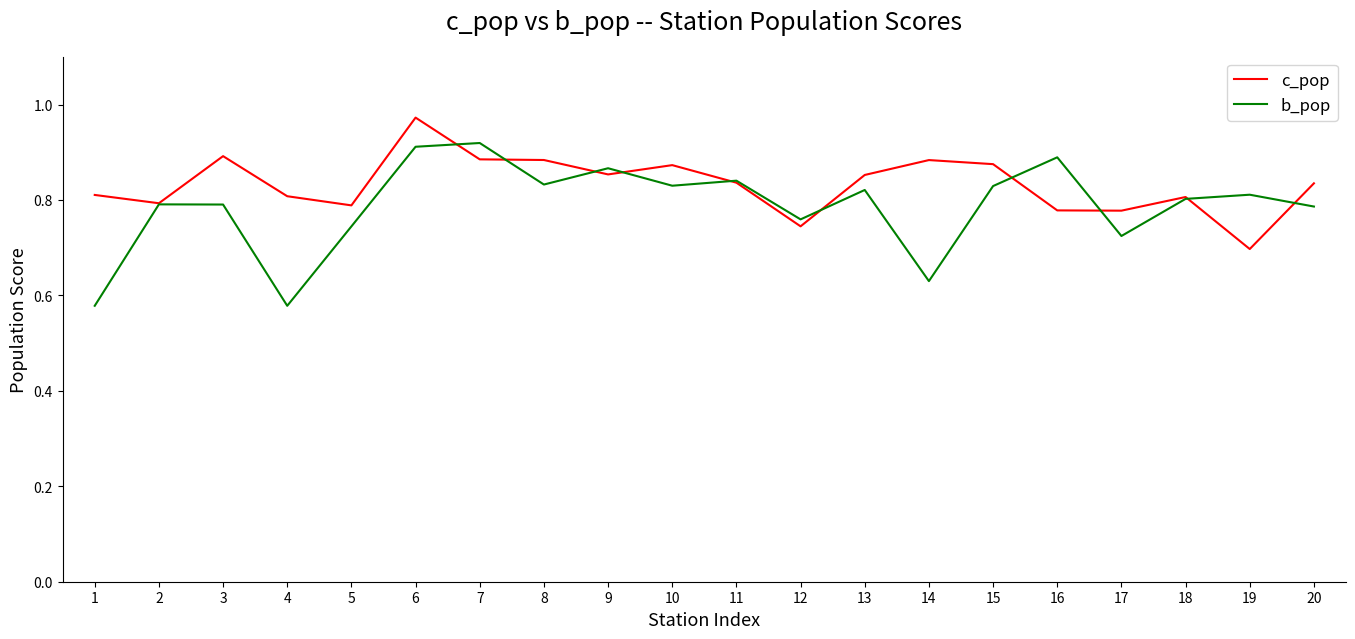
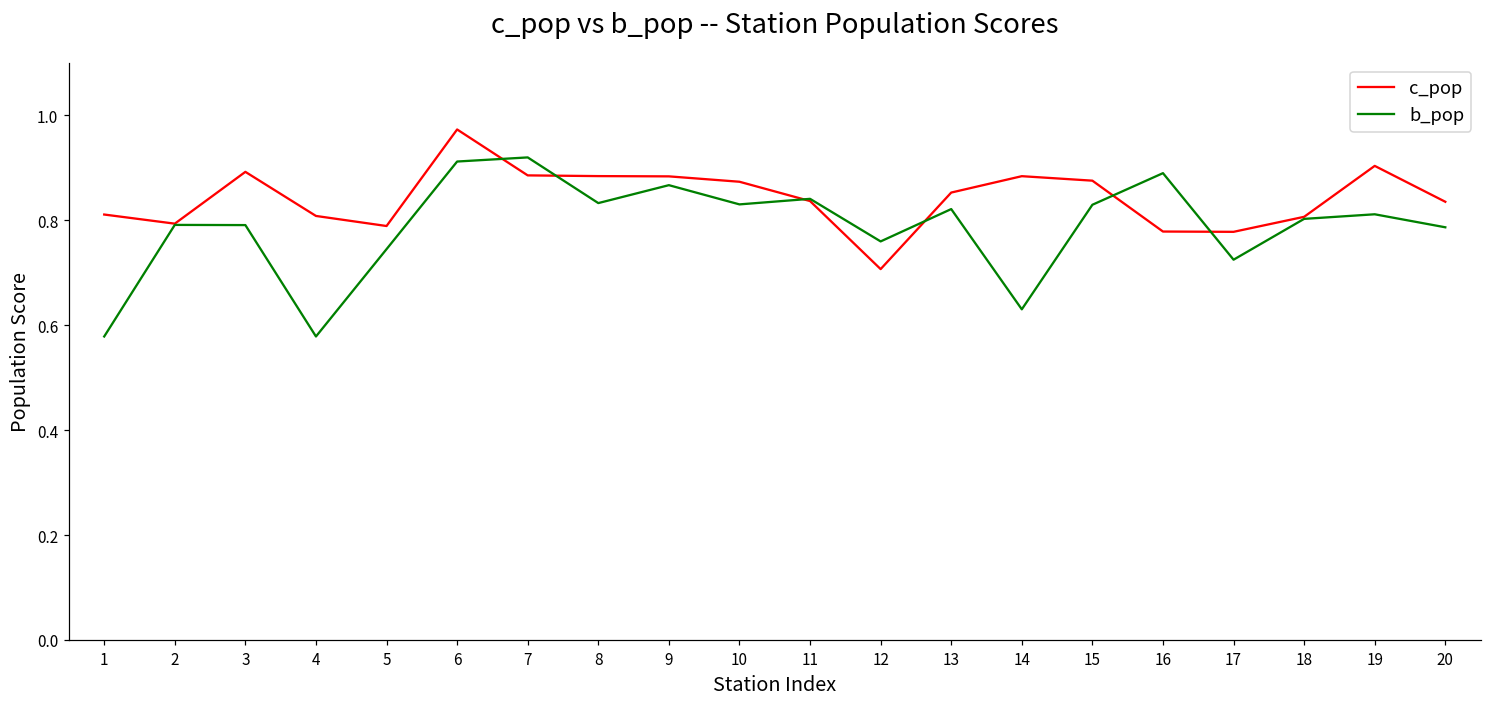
c_pop, 9: 0.85 -> 0.88
c_pop, 12: 0.74 -> 0.71
c_pop, 19: 0.70 -> 0.90
